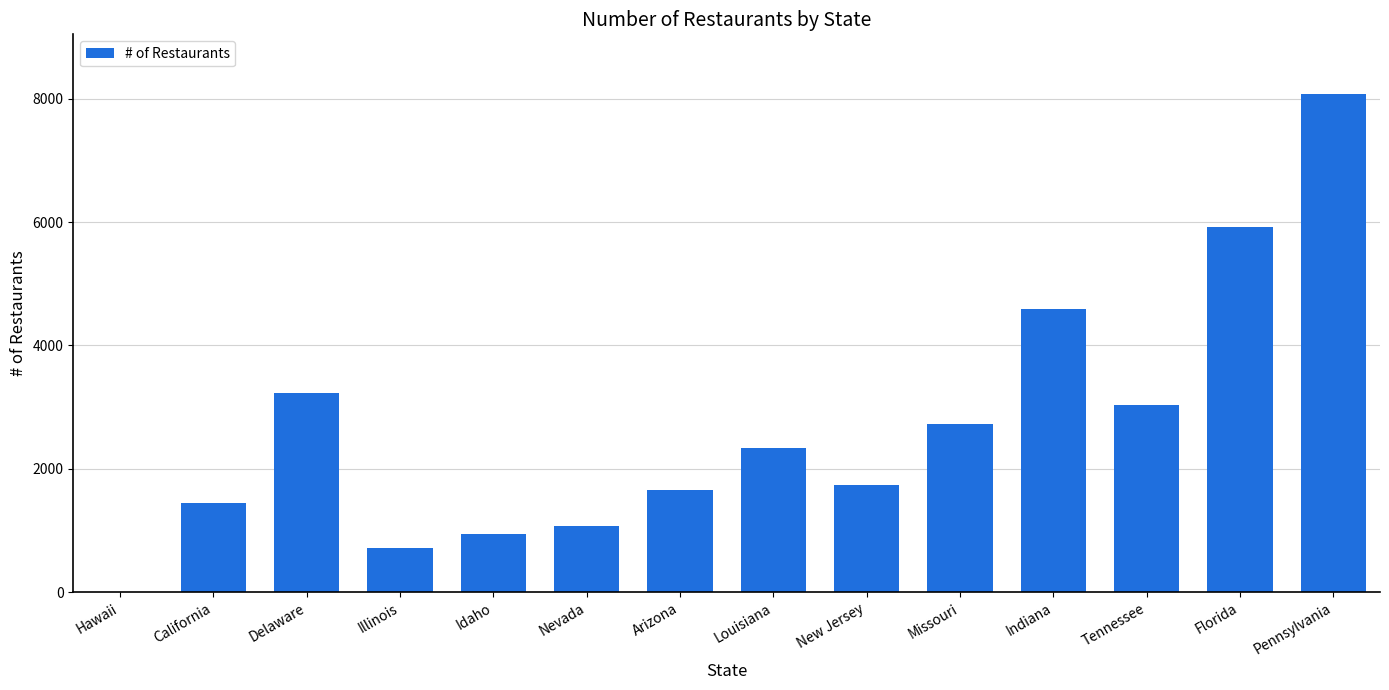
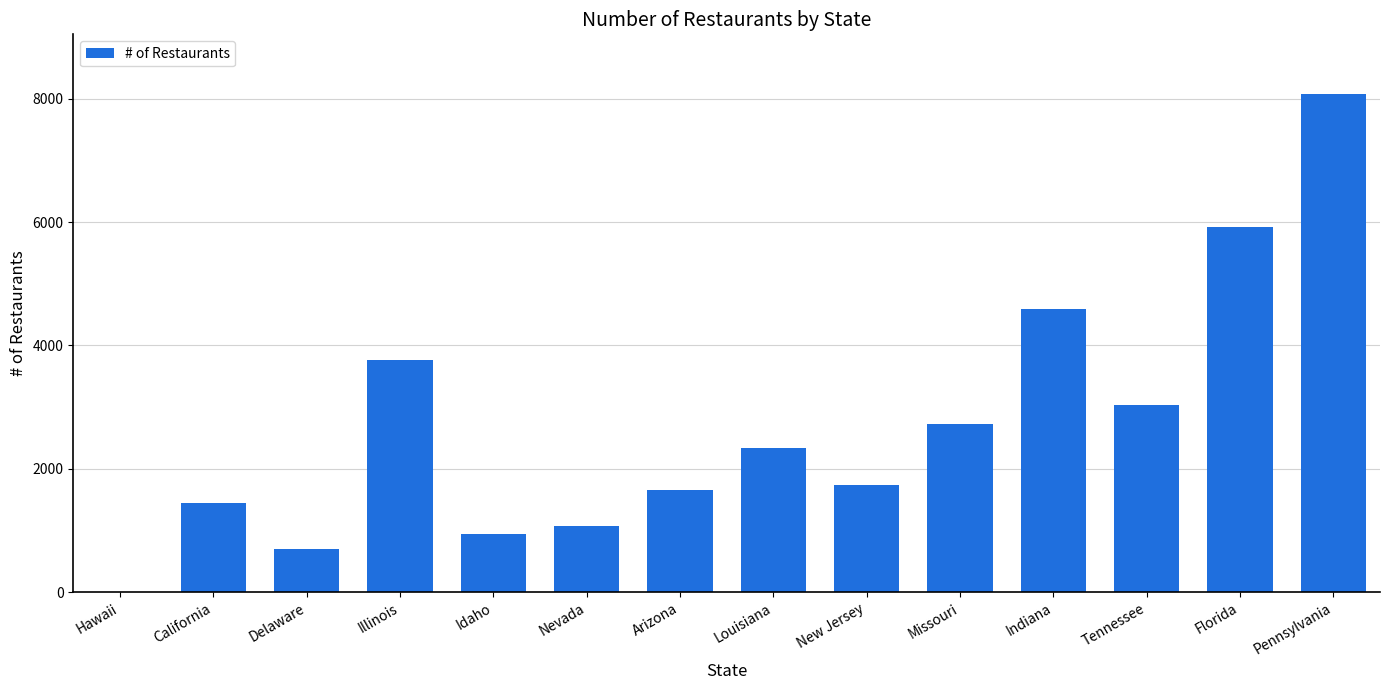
Delaware: 3200 -> 700
Illinois: 700 -> 3800
